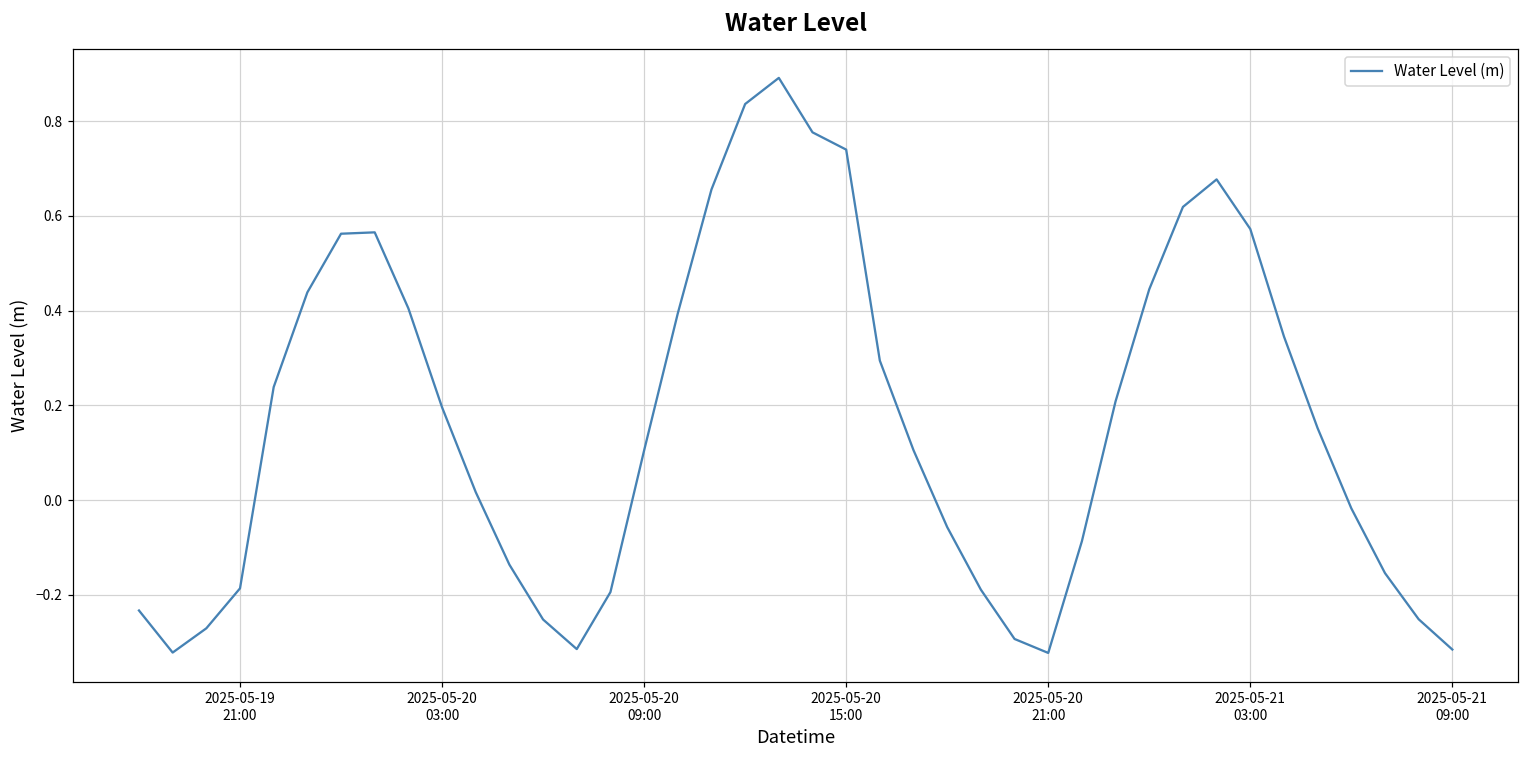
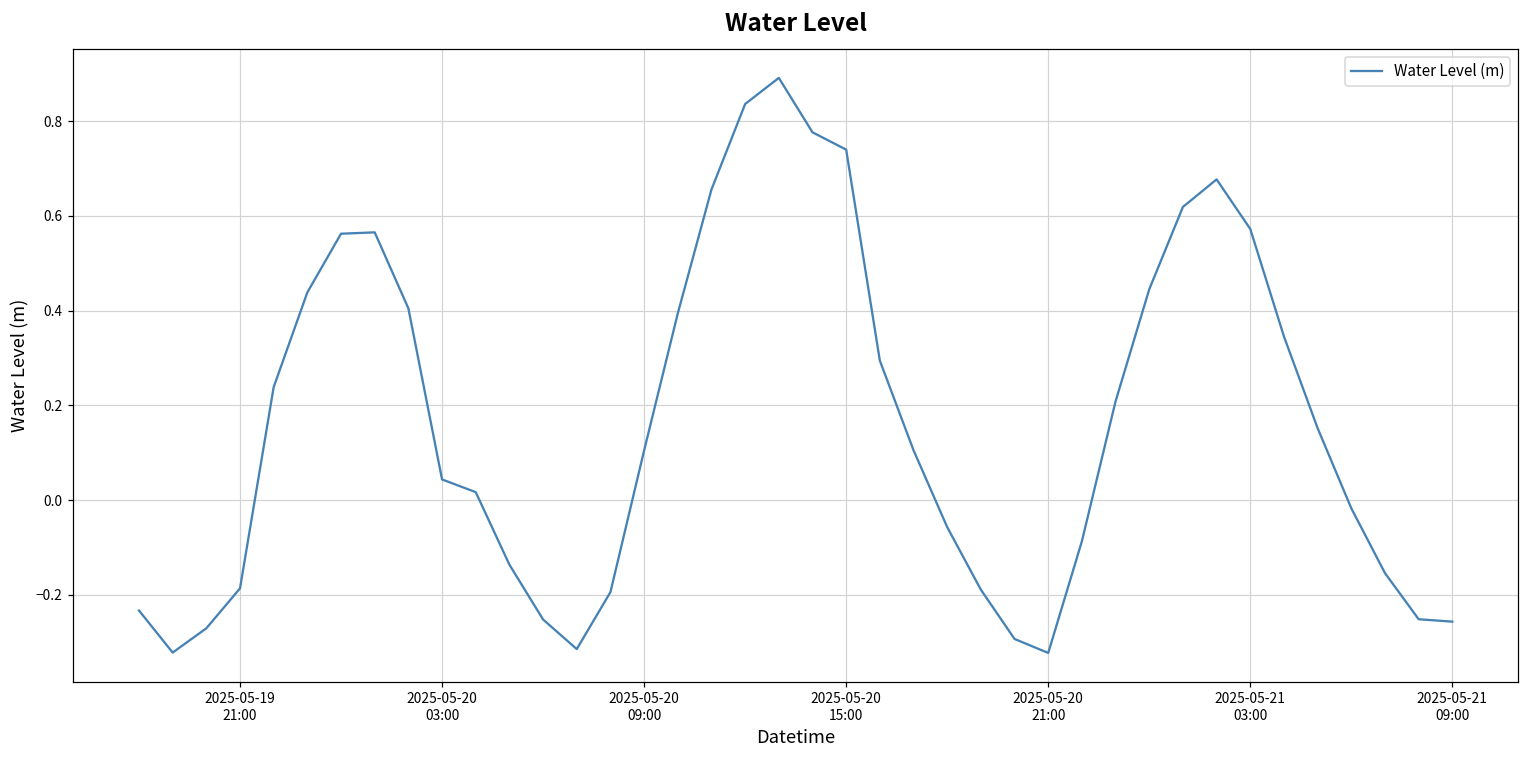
2025-05-20 03:00: 0.20 -> 0.04
2025-05-21 09:00: -0.32 -> -0.26
